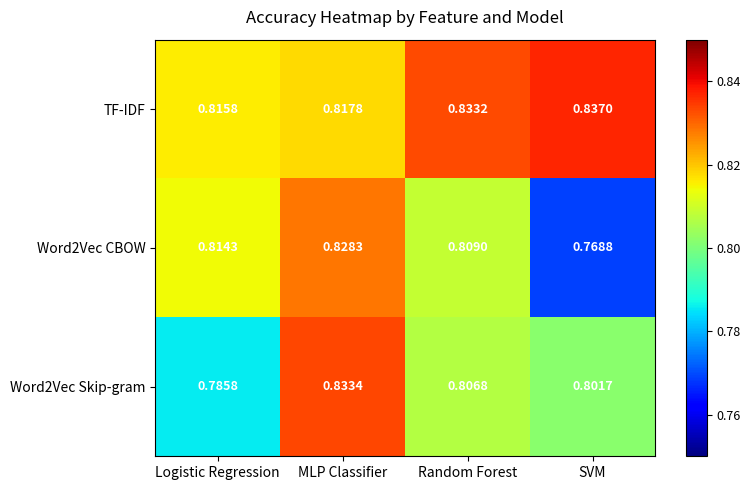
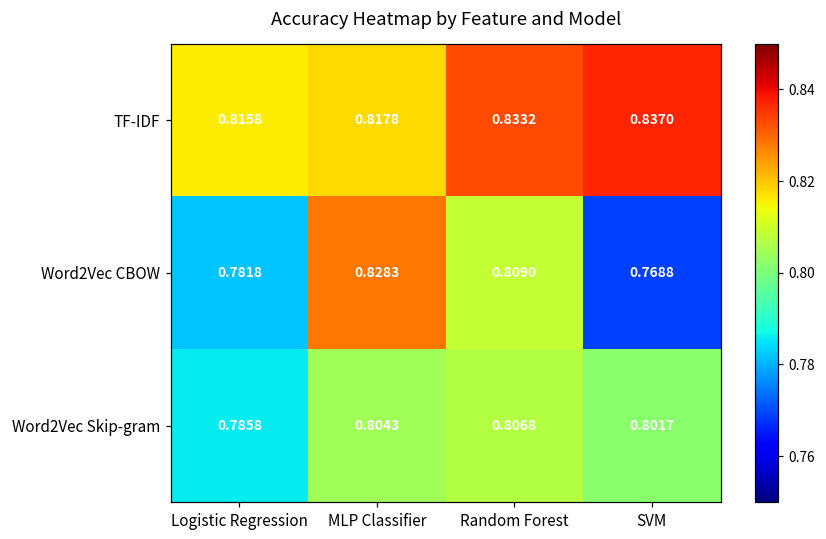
Word2Vec CBOW, Logistic Regression: 0.8143 -> 0.7818
Word2Vec Skip-gram, MLP Classifier: 0.8334 -> 0.8043
